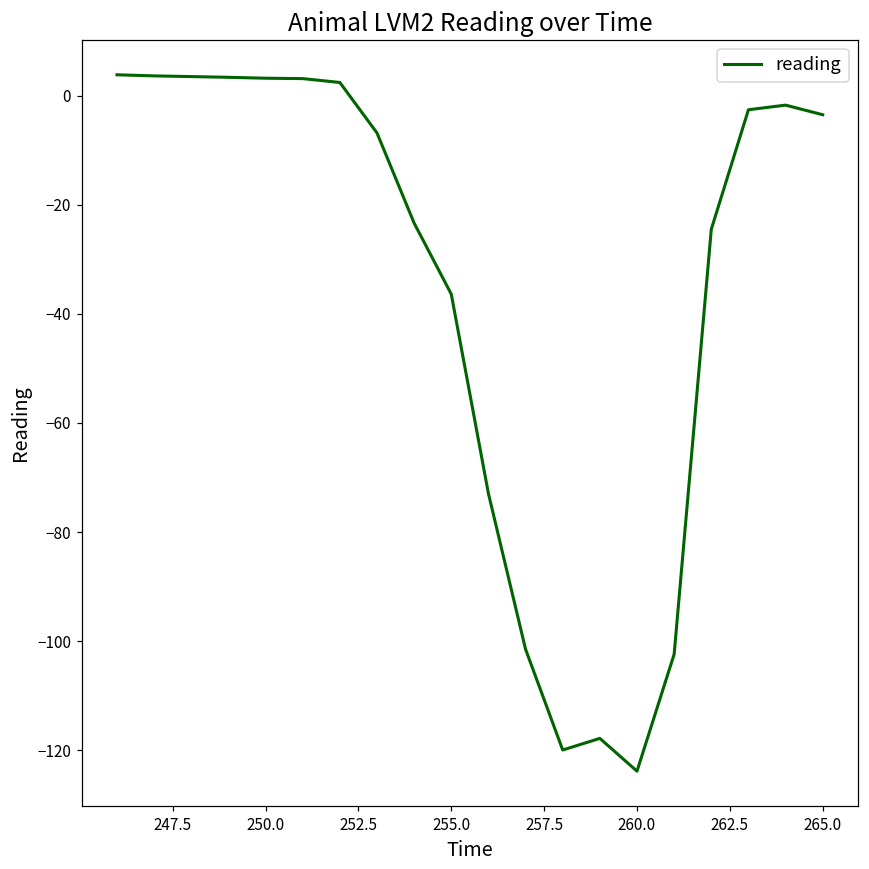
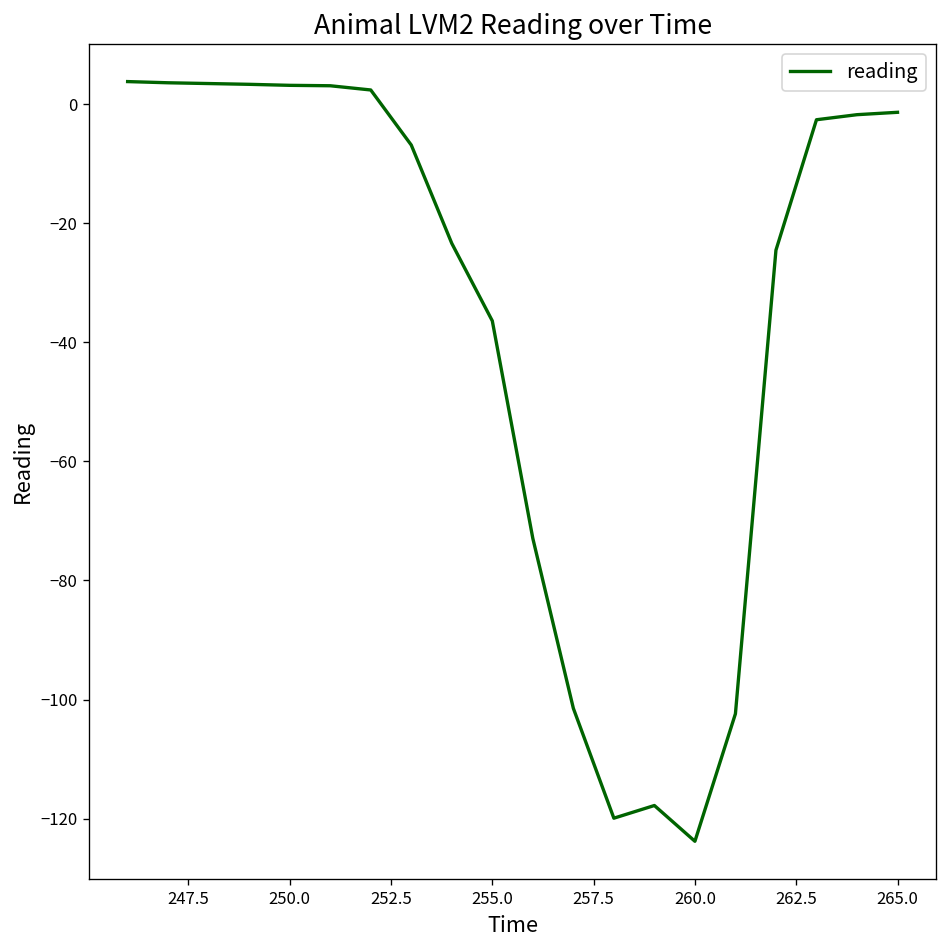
265.0: -4 -> -1
